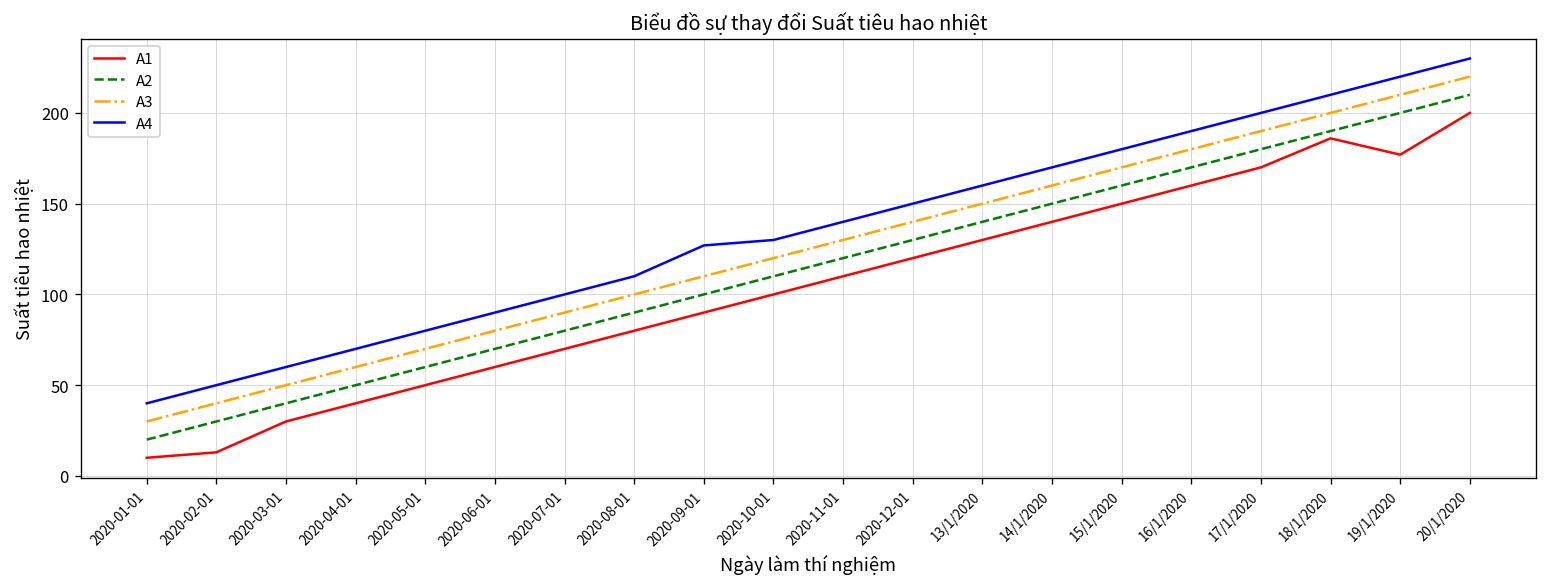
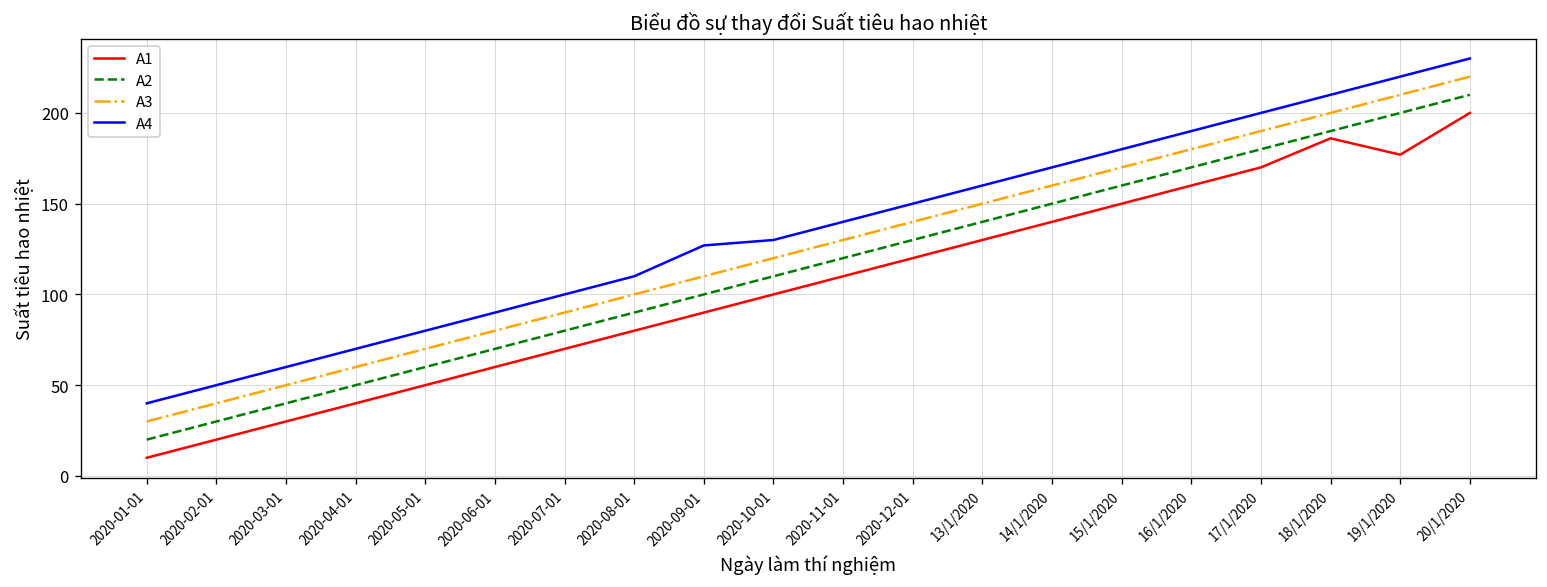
A1, 2020-02-01: 13 -> 20
